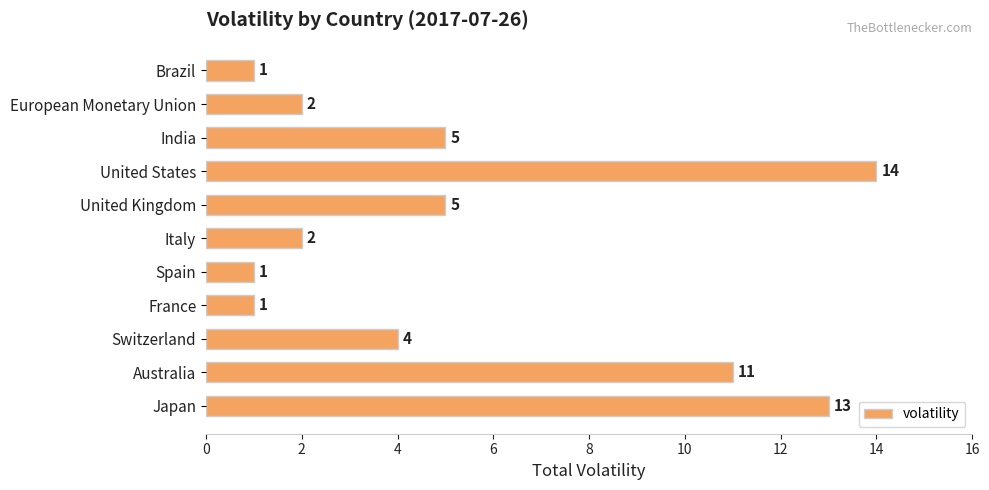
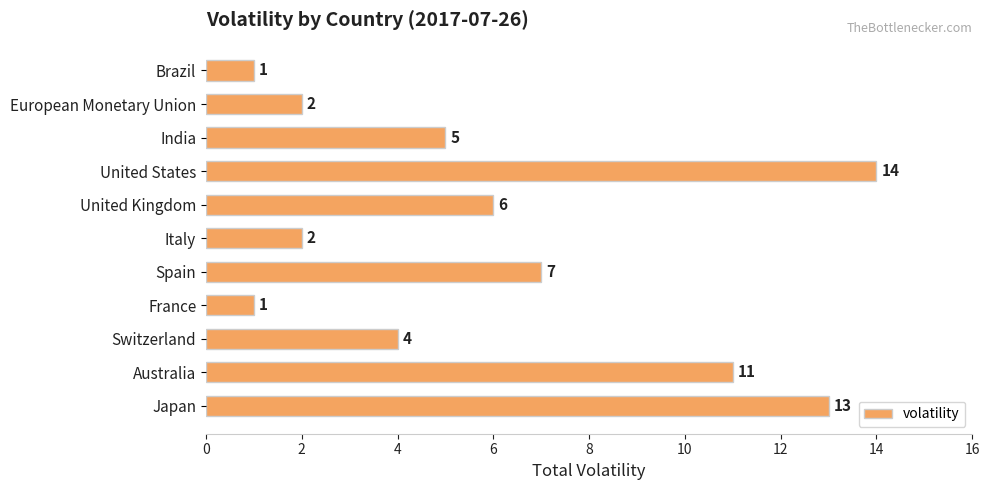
United Kingdom: 5 -> 6
Spain: 1 -> 7
